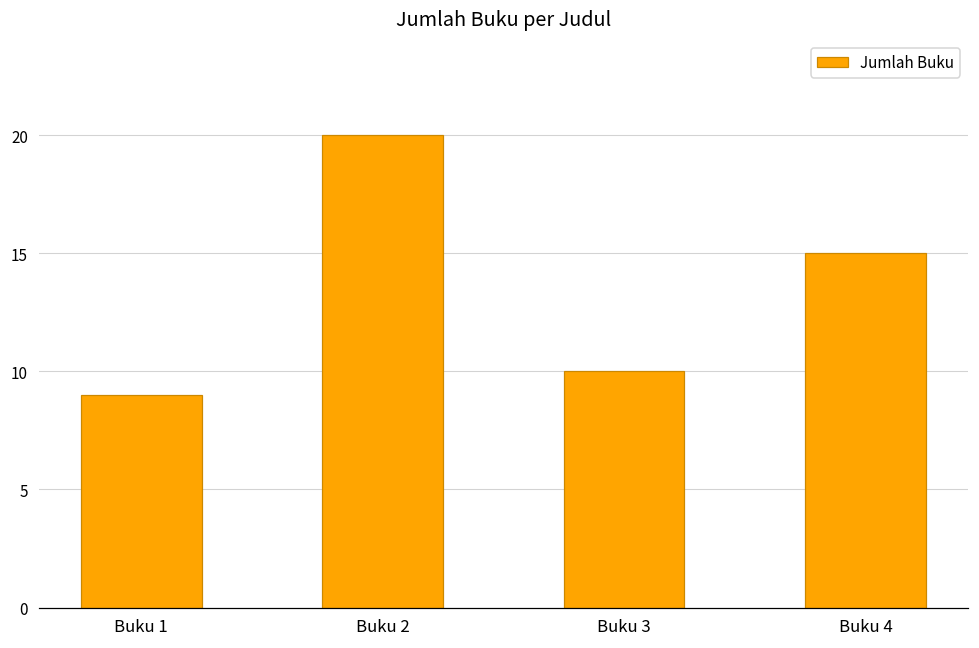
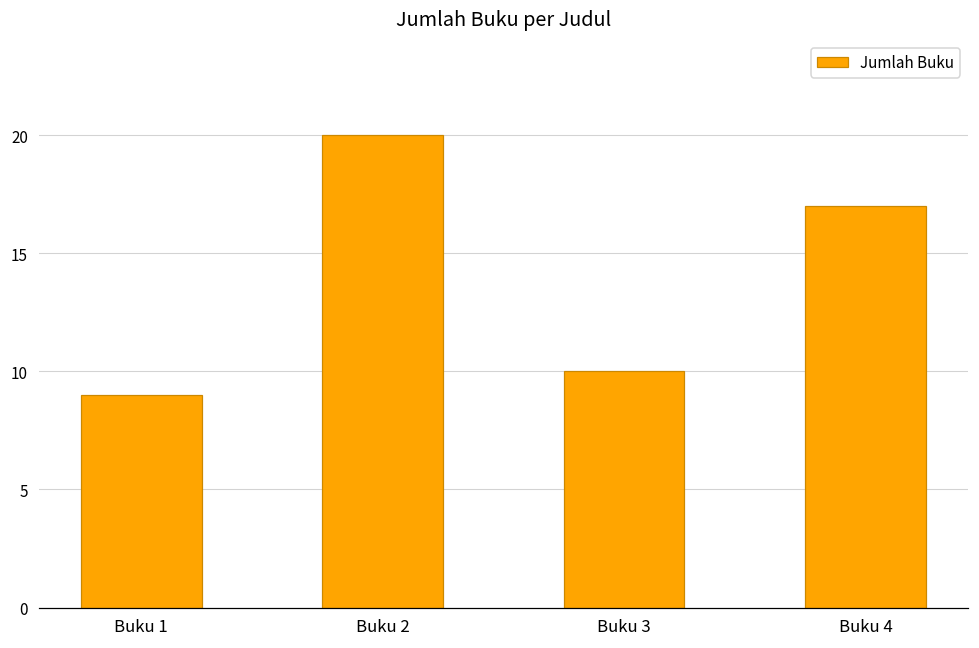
Buku 4: 15 -> 17
